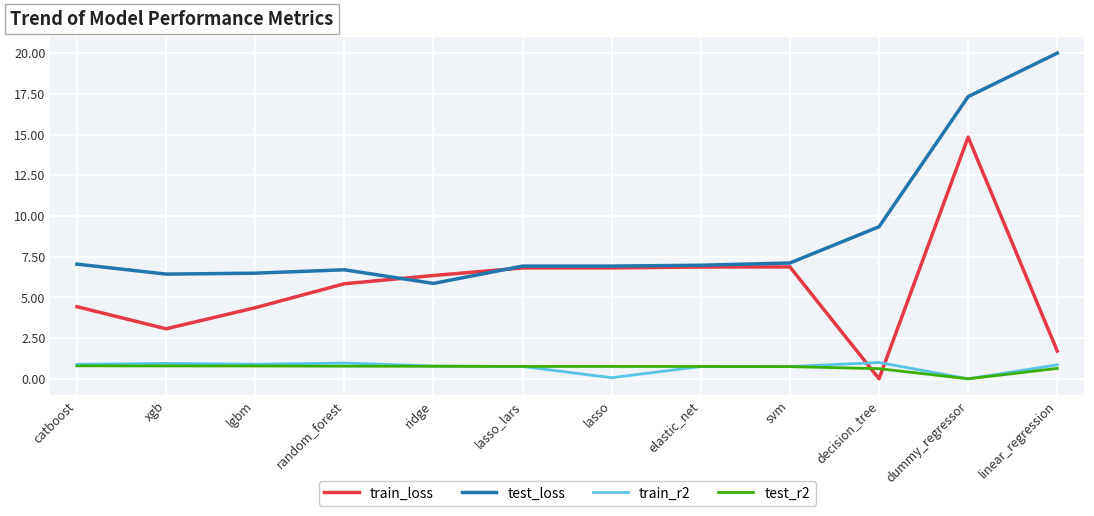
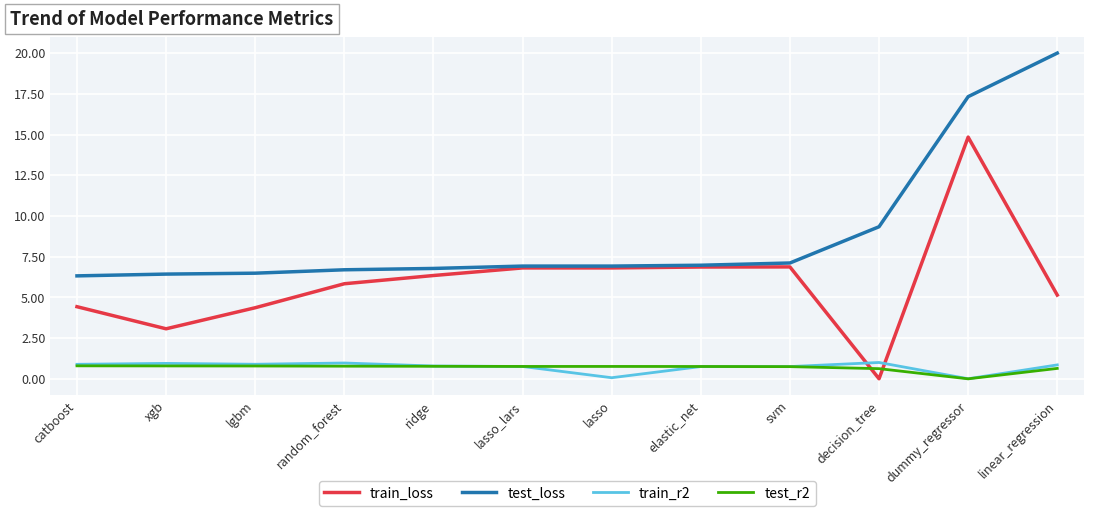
test_loss, catboost: 7.0 -> 6.3
test_loss, ridge: 5.9 -> 6.8
train_loss, linear_regression: 1.7 -> 5.1
